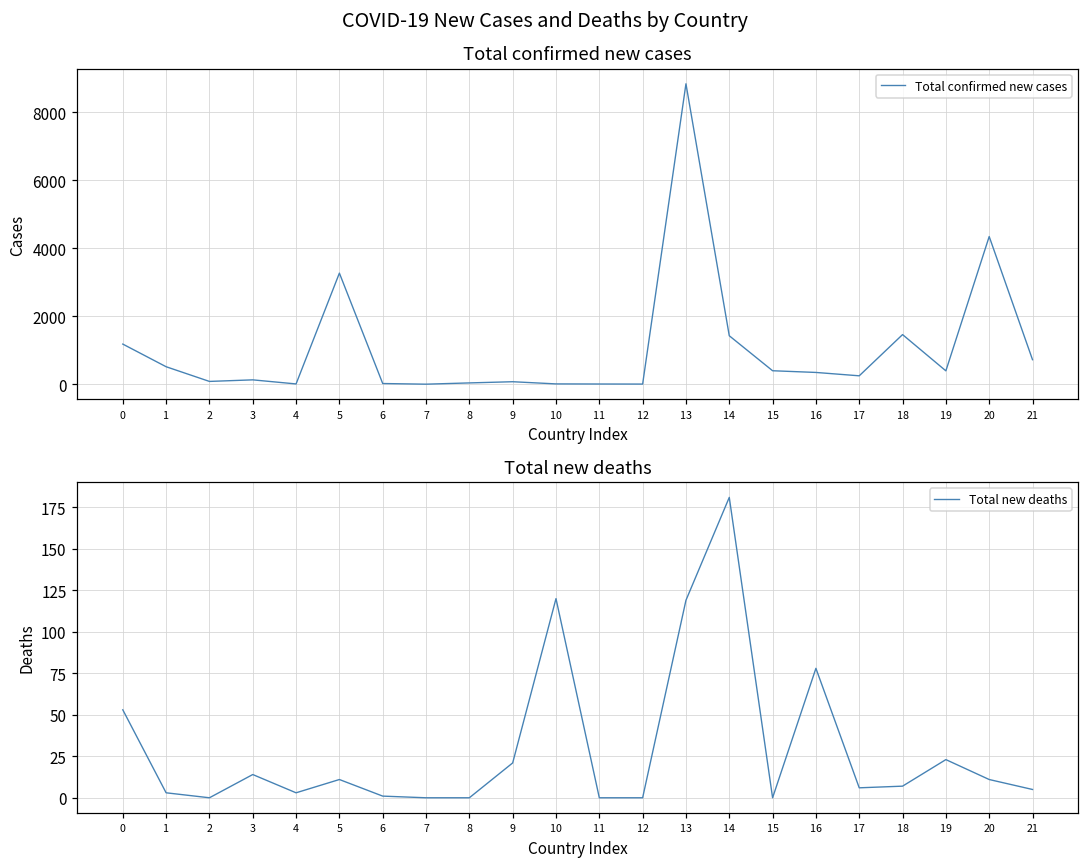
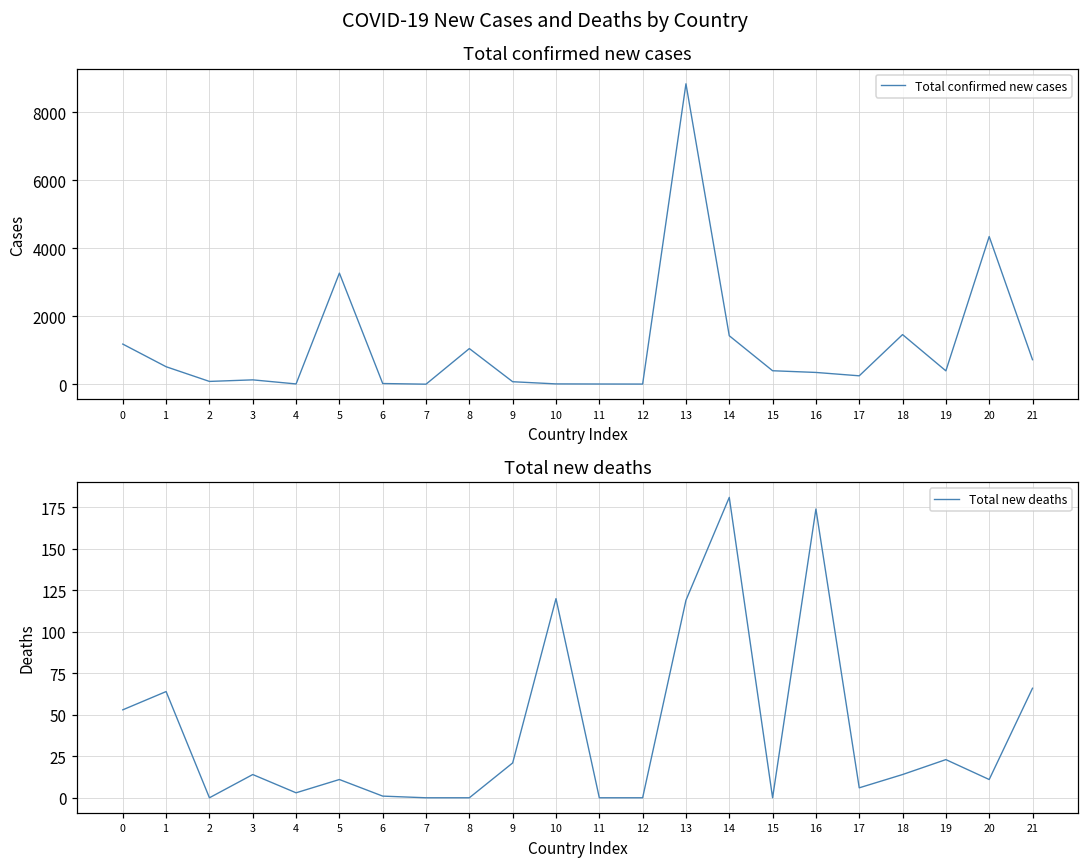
Total confirmed new cases, 8: 0 -> 1000
Total new deaths, 1: 3 -> 64
Total new deaths, 16: 78 -> 174
Total new deaths, 18: 7 -> 14
Total new deaths, 21: 5 -> 66
